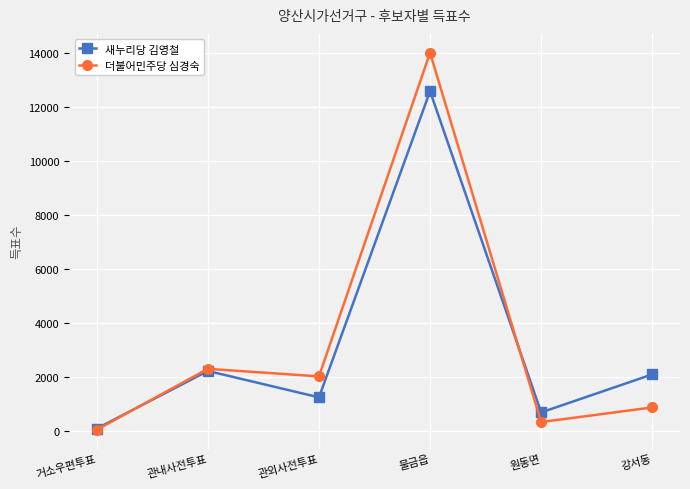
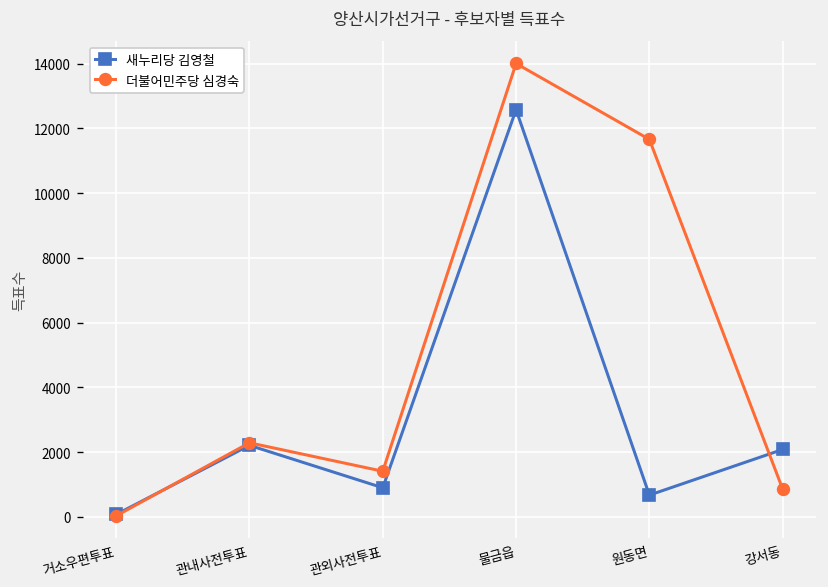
새누리당 김영철, 관외사전투표: 1200 -> 900
더불어민주당 심경숙, 관외사전투표: 2000 -> 1400
더불어민주당 심경숙, 원동면: 300 -> 11700
